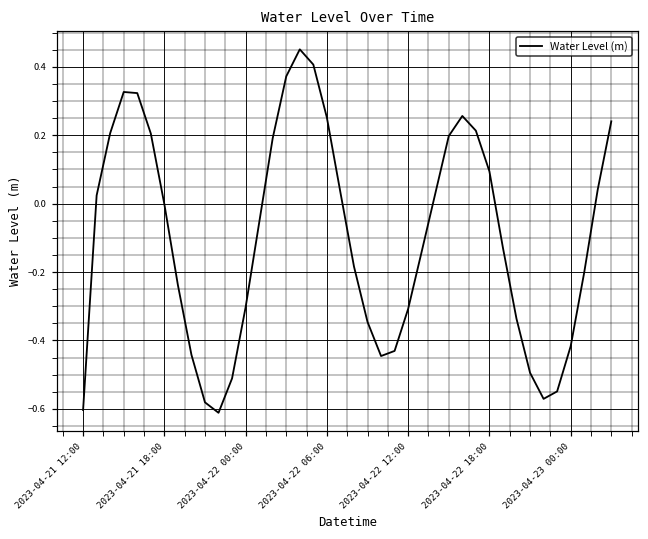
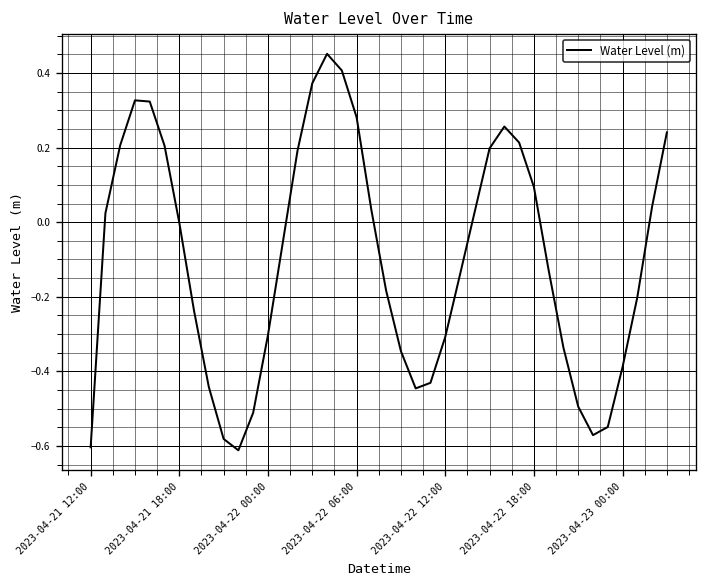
2023-04-22 06:00: 0.25 -> 0.28
2023-04-23 00:00: -0.42 -> -0.39
